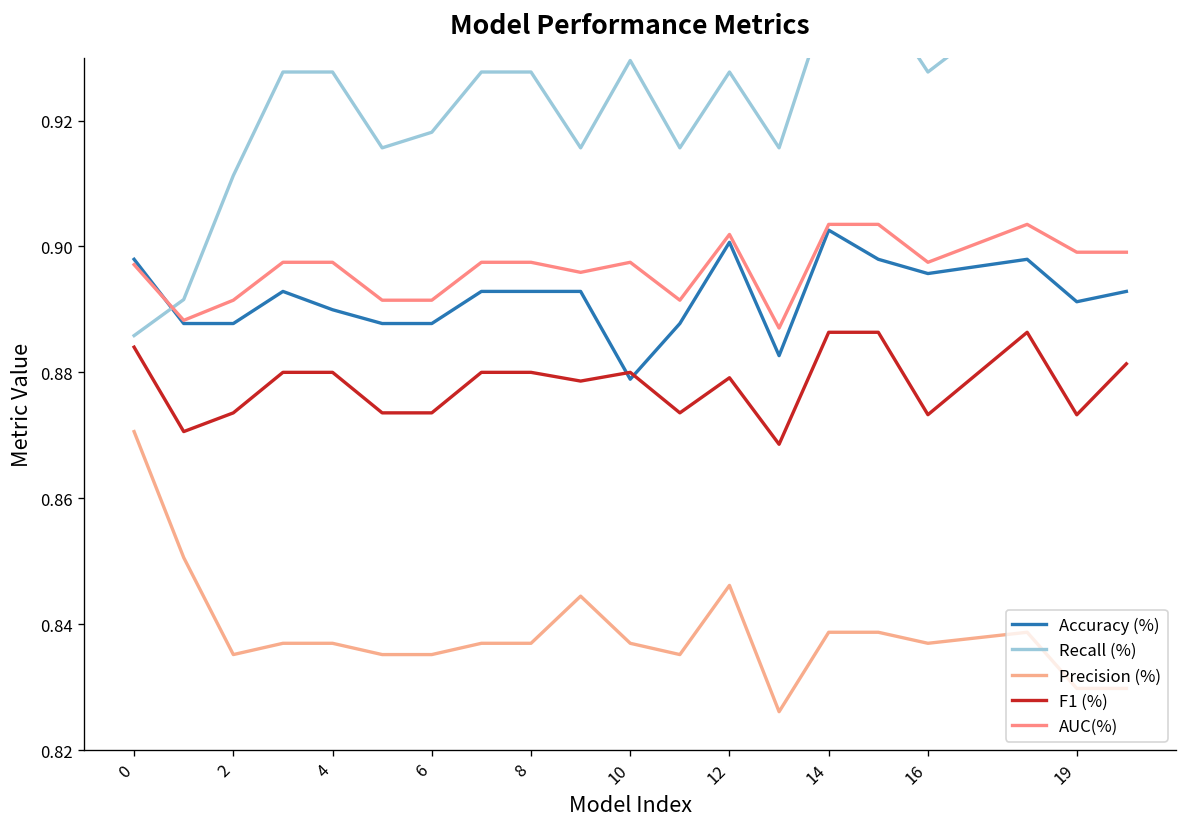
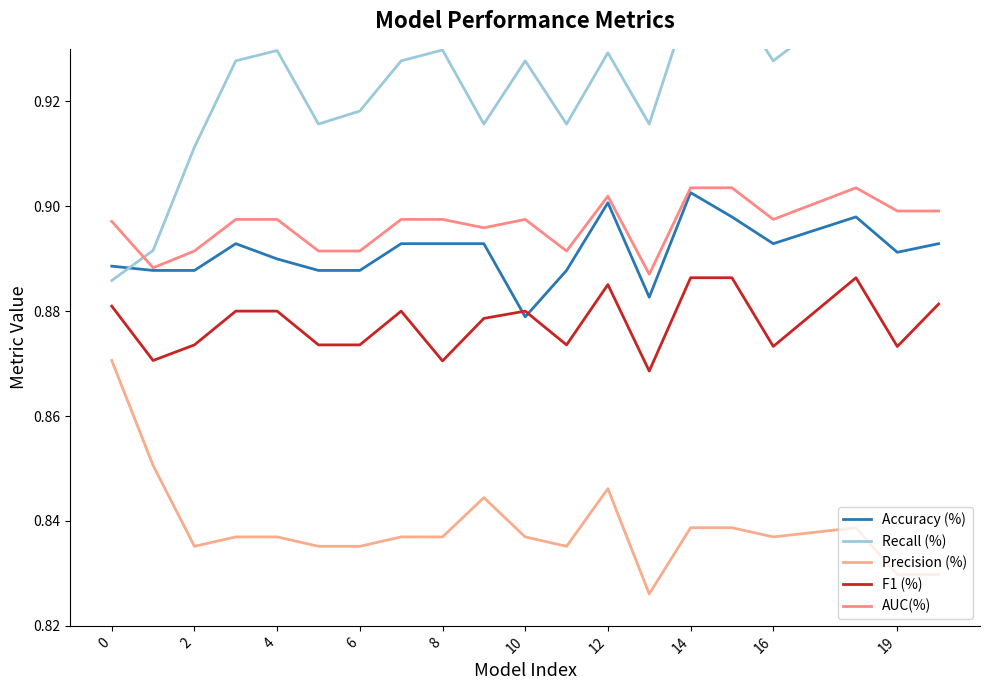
Accuracy (%), 0: 0.898 -> 0.889
F1 (%), 0: 0.884 -> 0.881
Recall (%), 4: 0.928 -> 0.930
Recall (%), 8: 0.928 -> 0.930
F1 (%), 8: 0.880 -> 0.871
Recall (%), 10: 0.930 -> 0.928
Recall (%), 12: 0.928 -> 0.929
F1 (%), 12: 0.879 -> 0.885
Accuracy (%), 16: 0.896 -> 0.893
